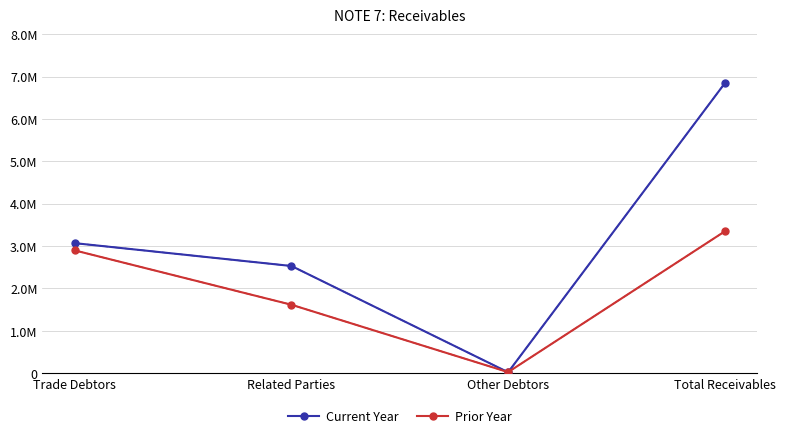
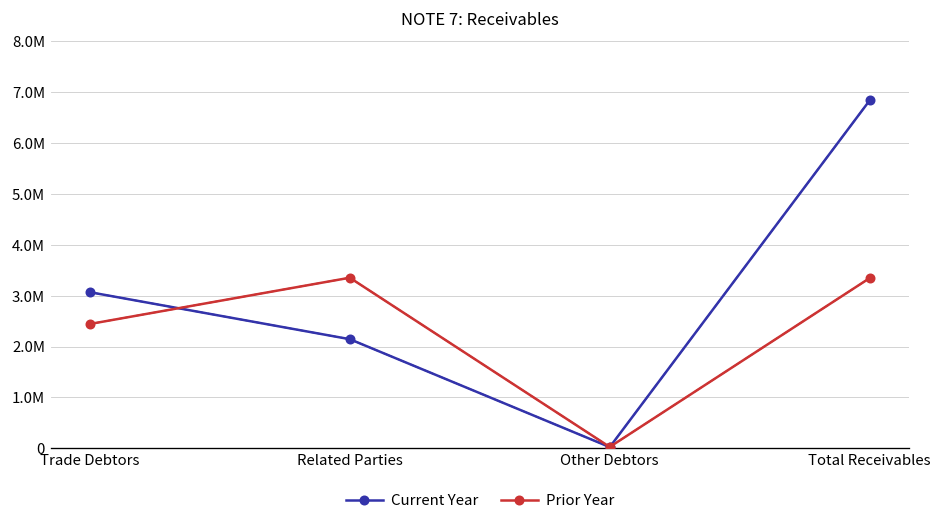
Prior Year, Trade Debtors: 2900000 -> 2400000
Current Year, Related Parties: 2500000 -> 2100000
Prior Year, Related Parties: 1600000 -> 3400000
